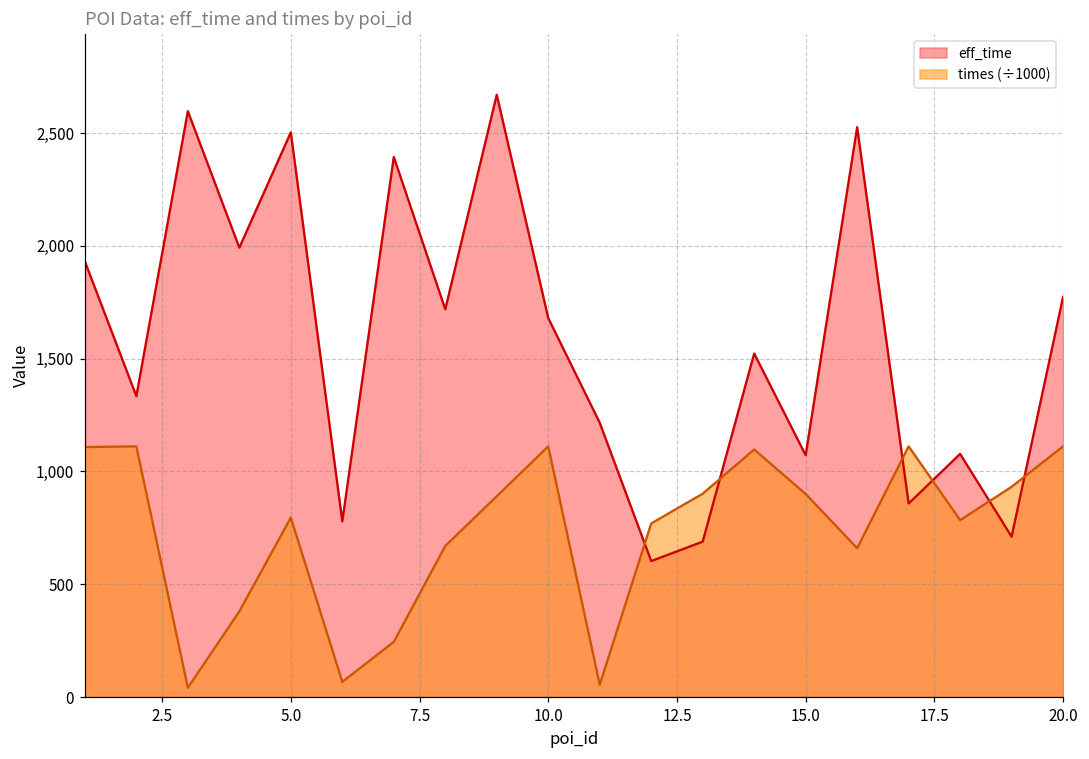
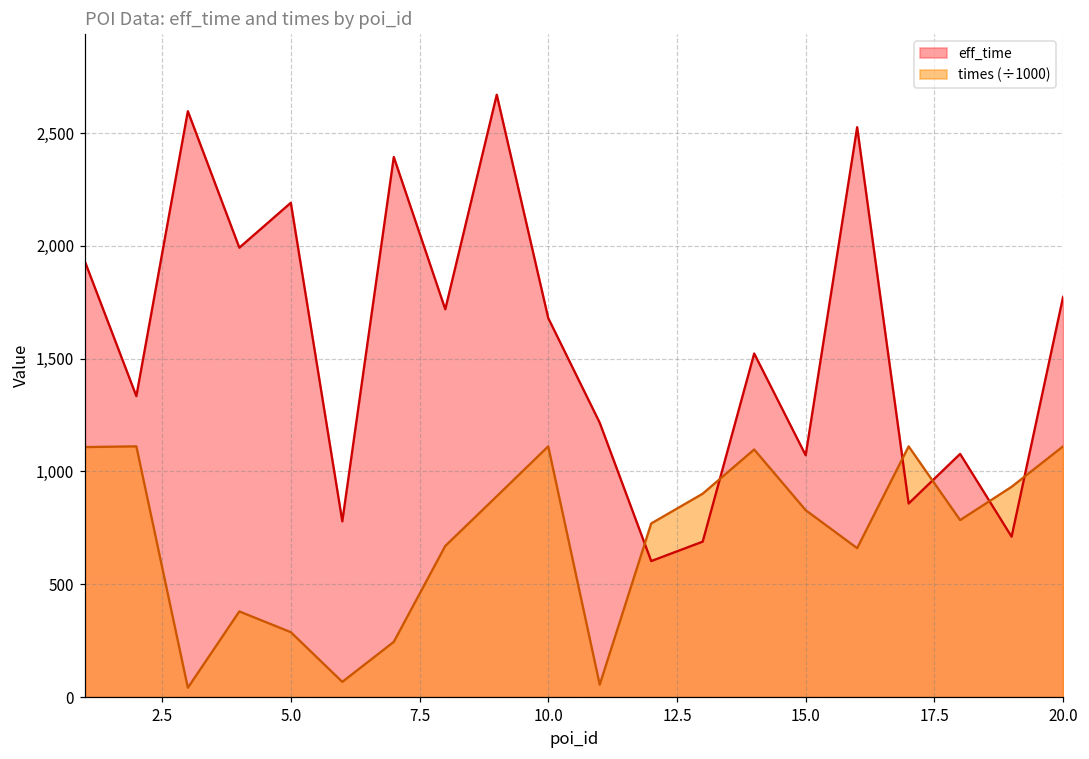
eff_time, 5.0: 2,500 -> 2,190
times (÷1000), 5.0: 800 -> 290
times (÷1000), 15.0: 900 -> 830
